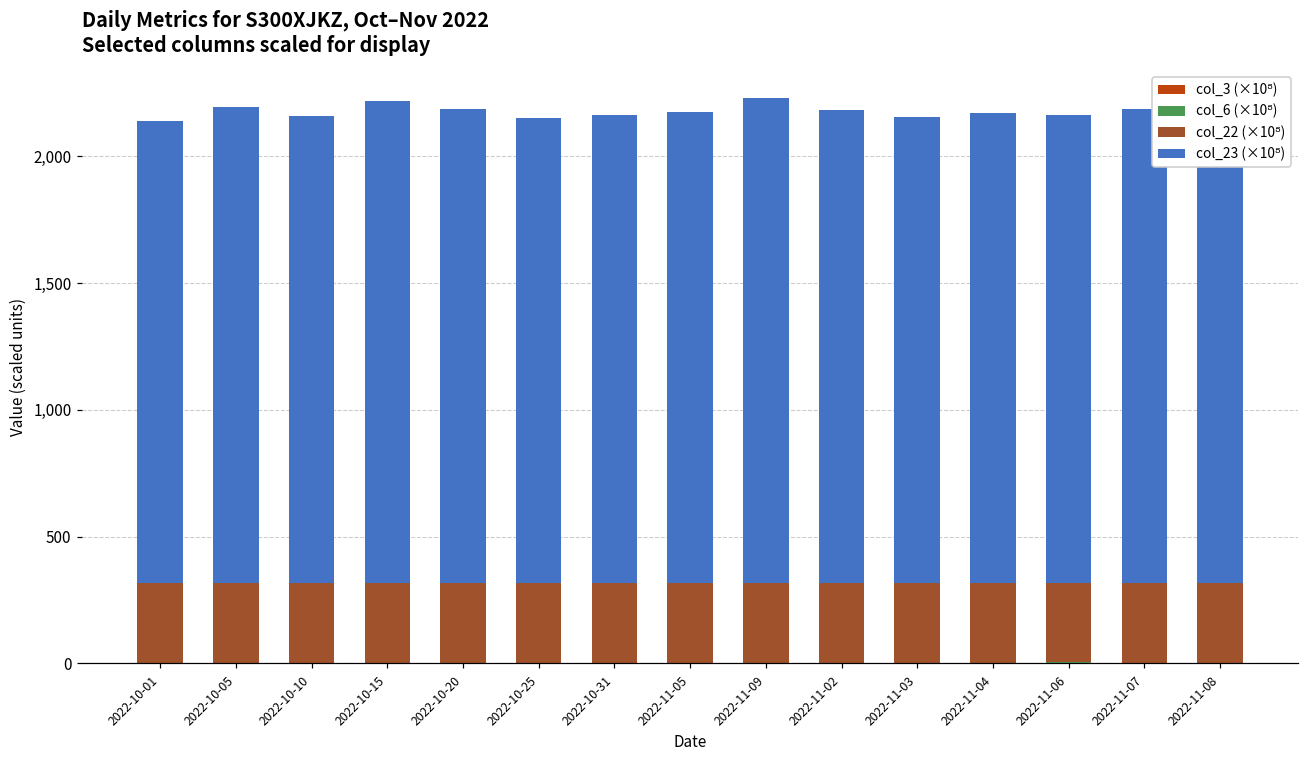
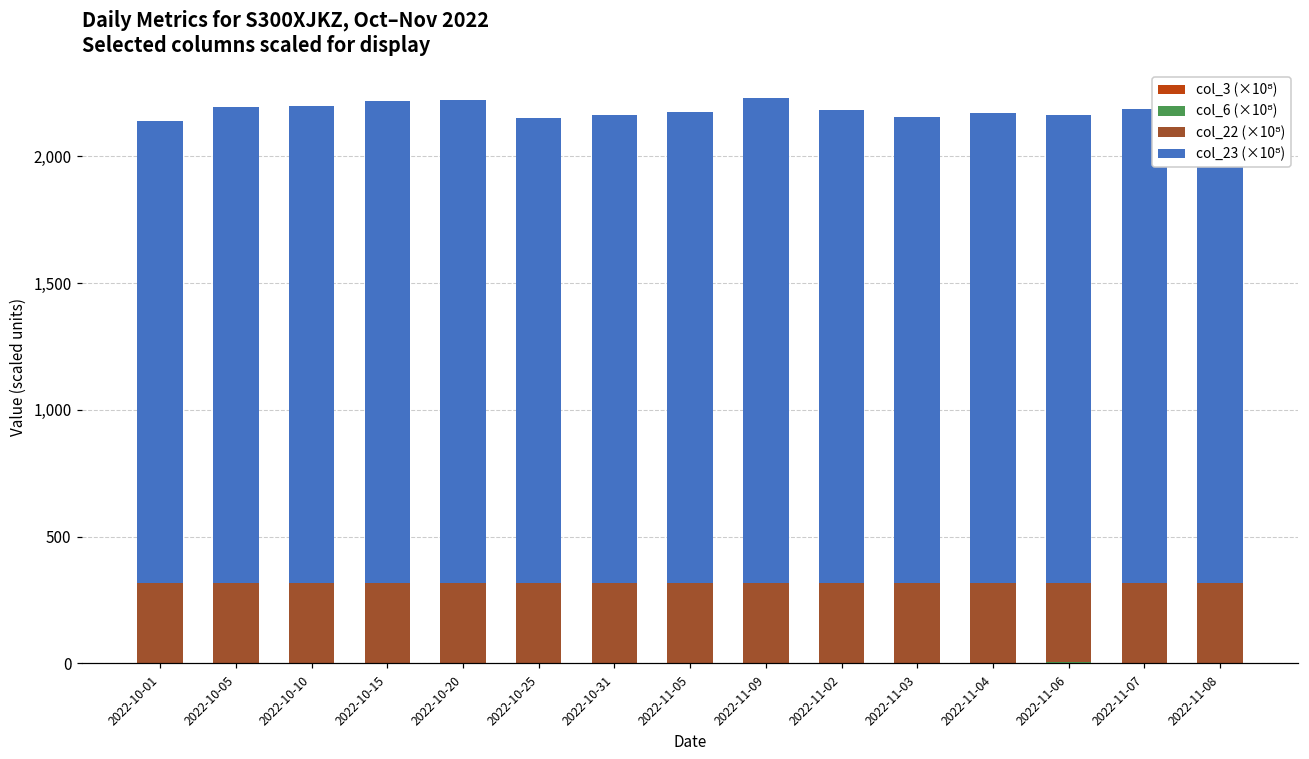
col_23 (×10⁸), 2022-10-10: 1,840 -> 1,880
col_23 (×10⁸), 2022-10-20: 1,870 -> 1,900
